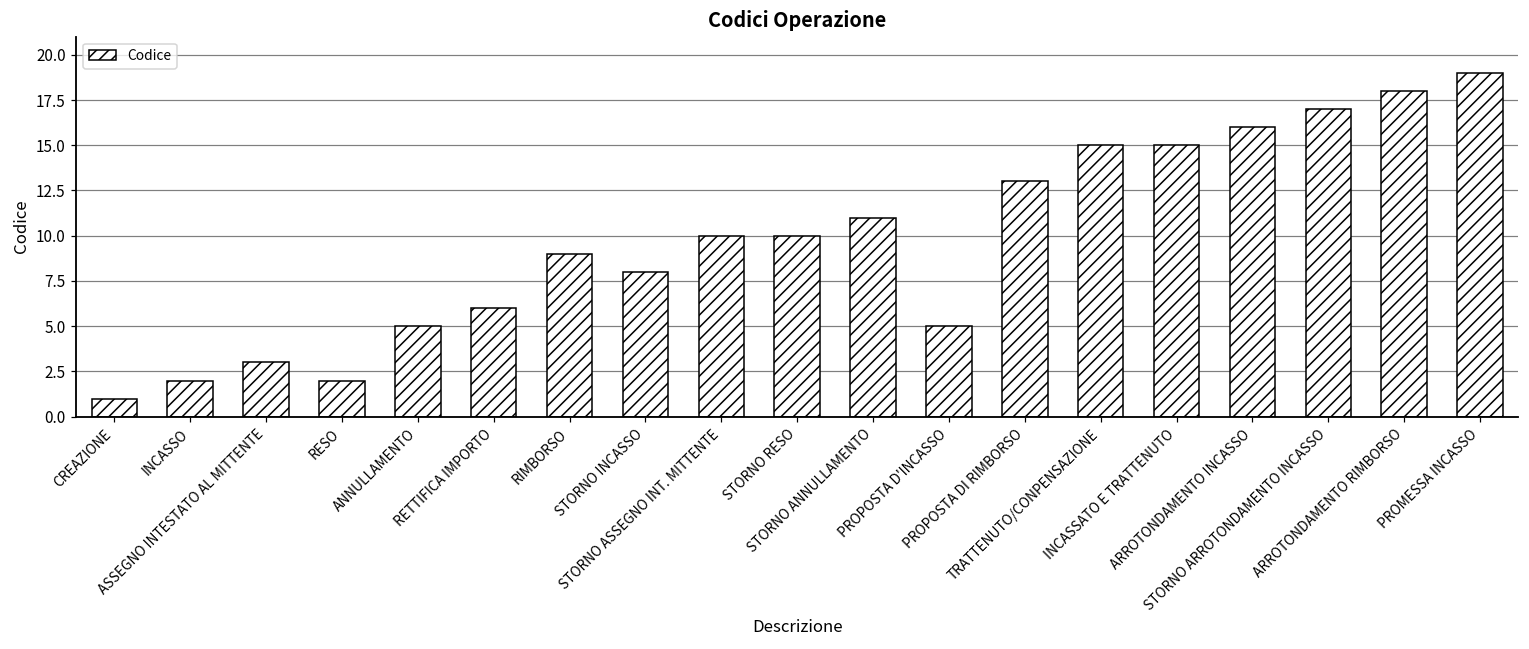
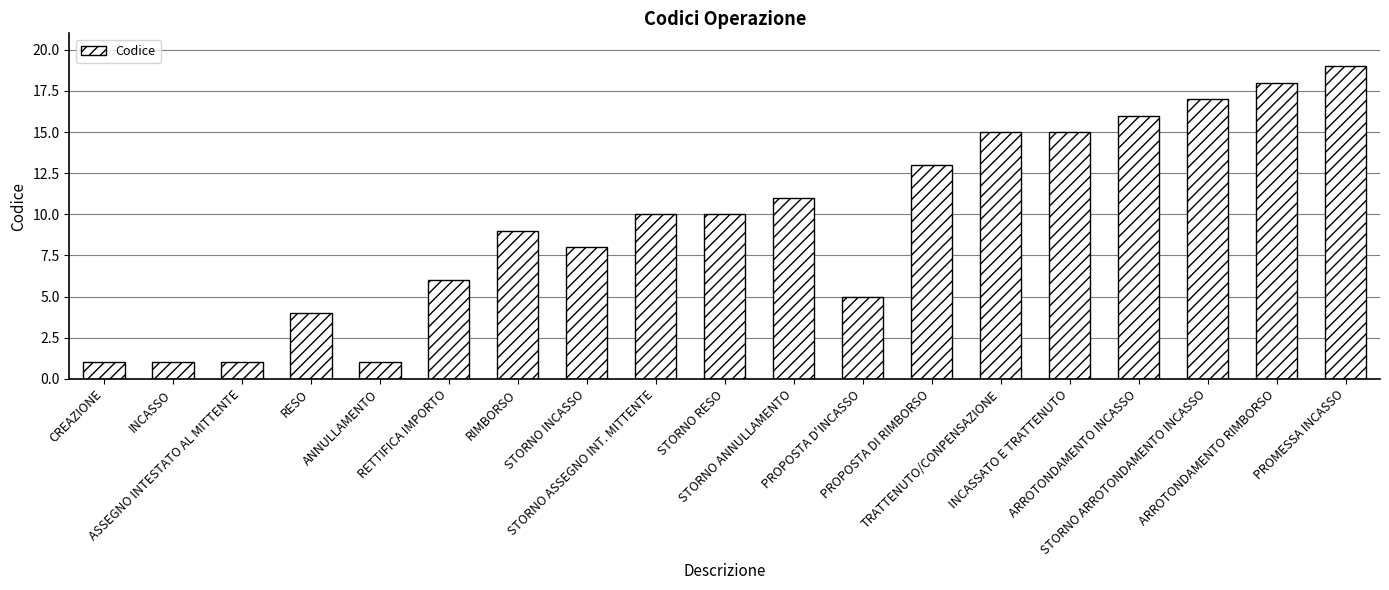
INCASSO: 2 -> 1
ASSEGNO INTESTATO AL MITTENTE: 3 -> 1
RESO: 2 -> 4
ANNULLAMENTO: 5 -> 1
